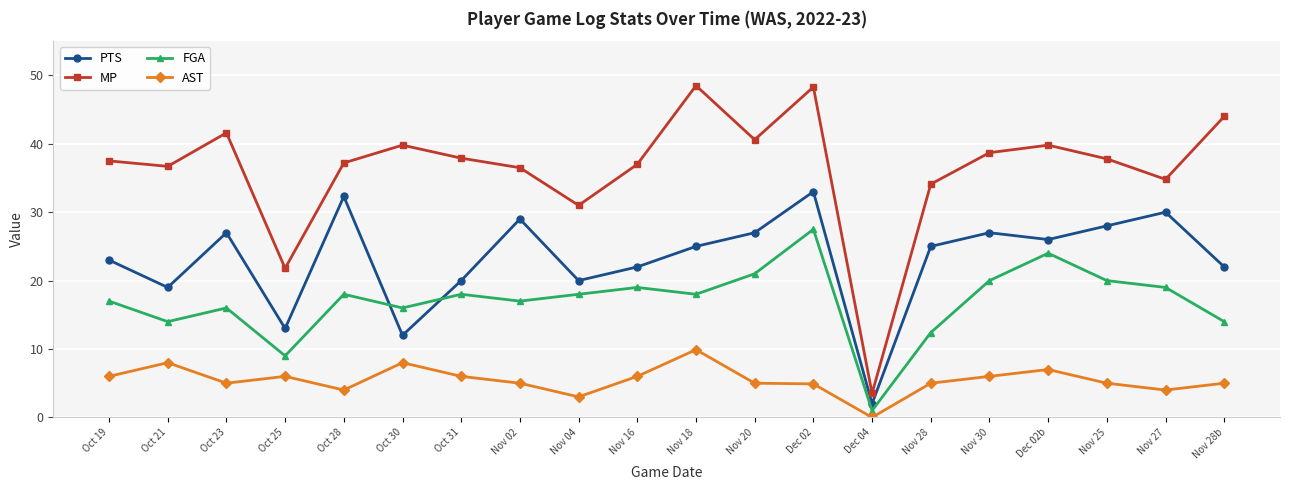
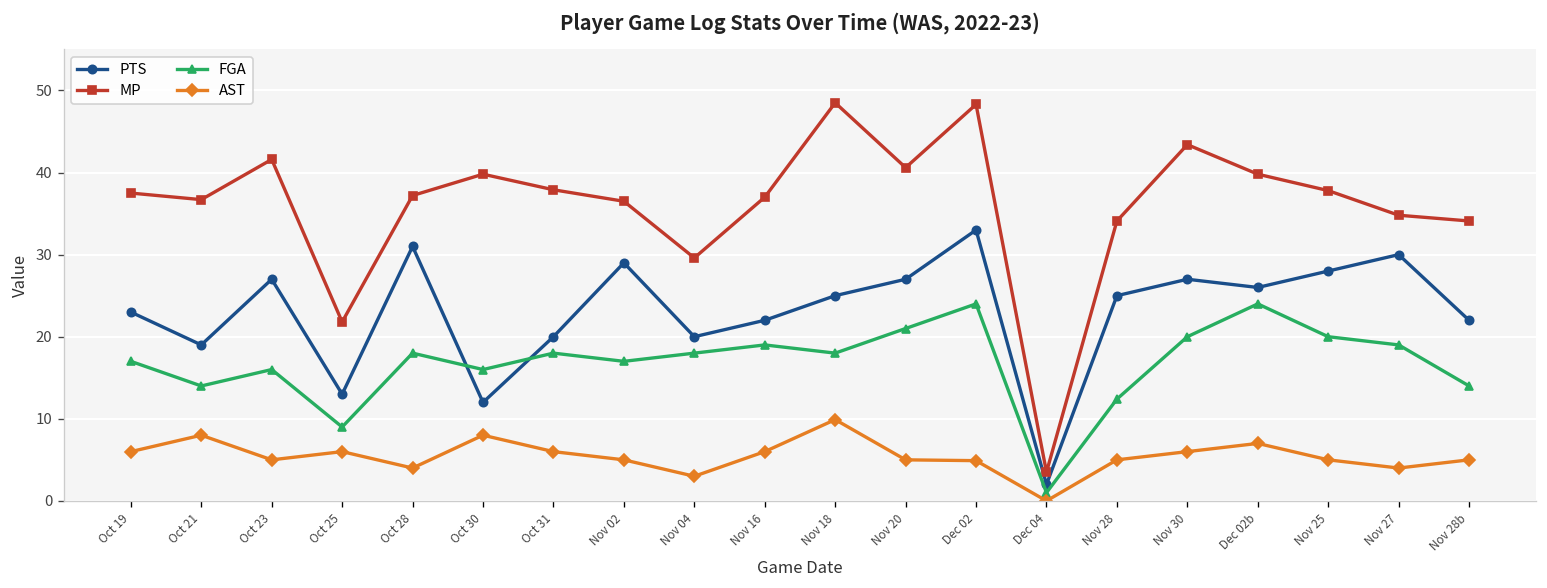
PTS, Oct 28: 32 -> 31
MP, Nov 04: 31 -> 30
FGA, Dec 02: 28 -> 24
MP, Nov 30: 39 -> 43
MP, Nov 28b: 44 -> 34
